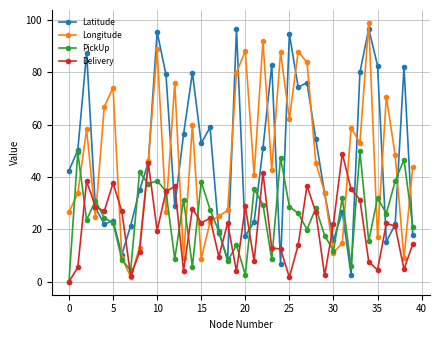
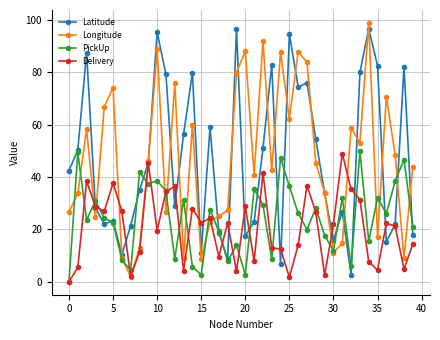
Latitude, 15: 53 -> 11
PickUp, 15: 38 -> 3
PickUp, 25: 29 -> 37
